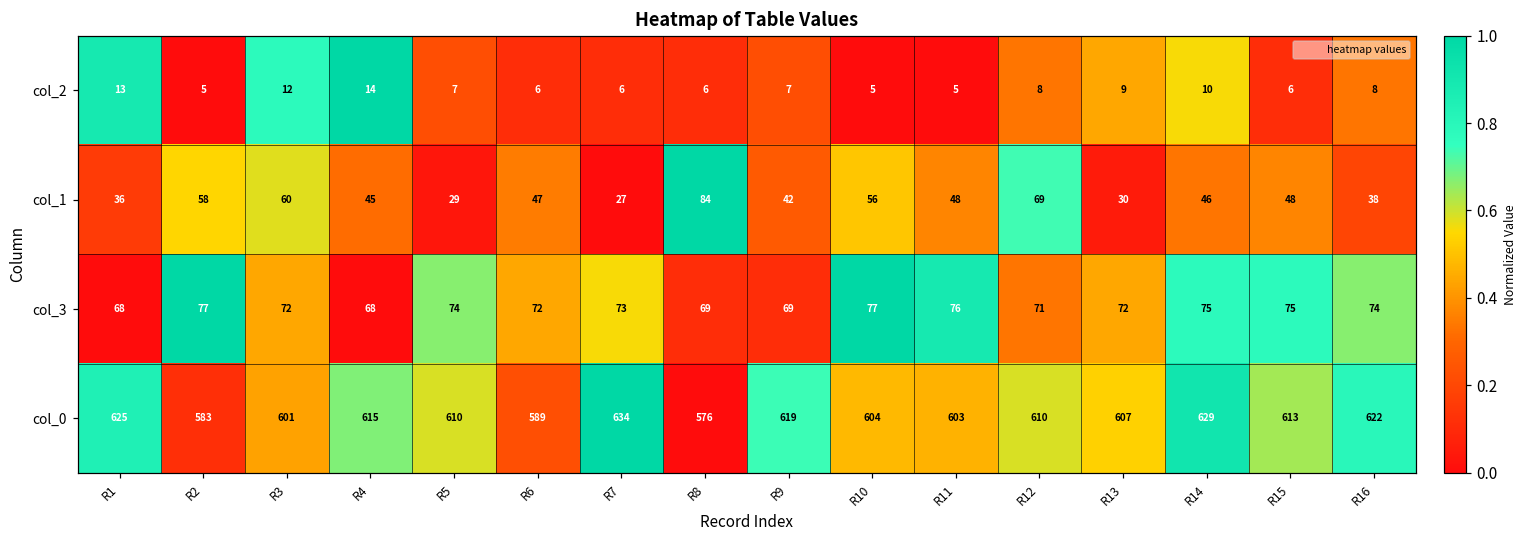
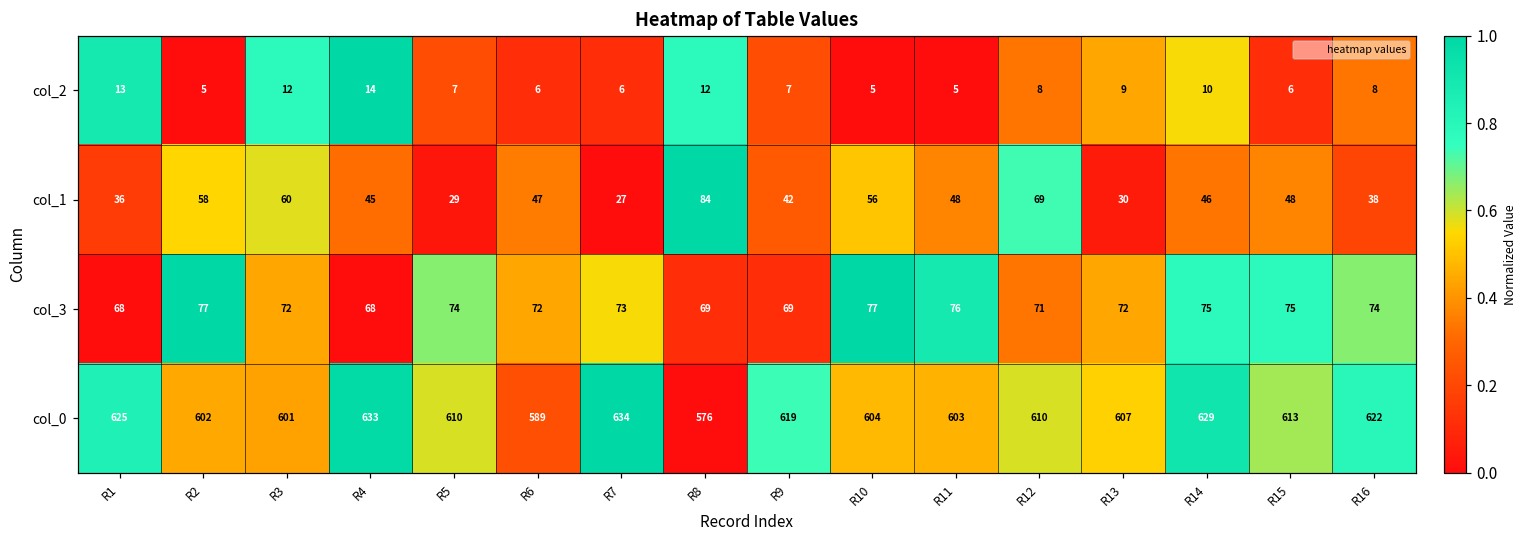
col_2, R8: 6 -> 12
col_0, R2: 583 -> 602
col_0, R4: 615 -> 633
